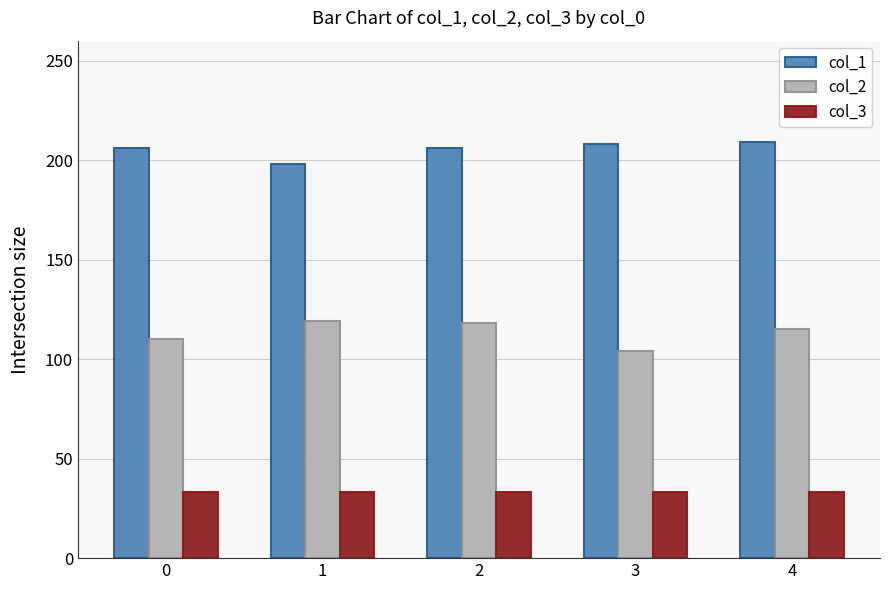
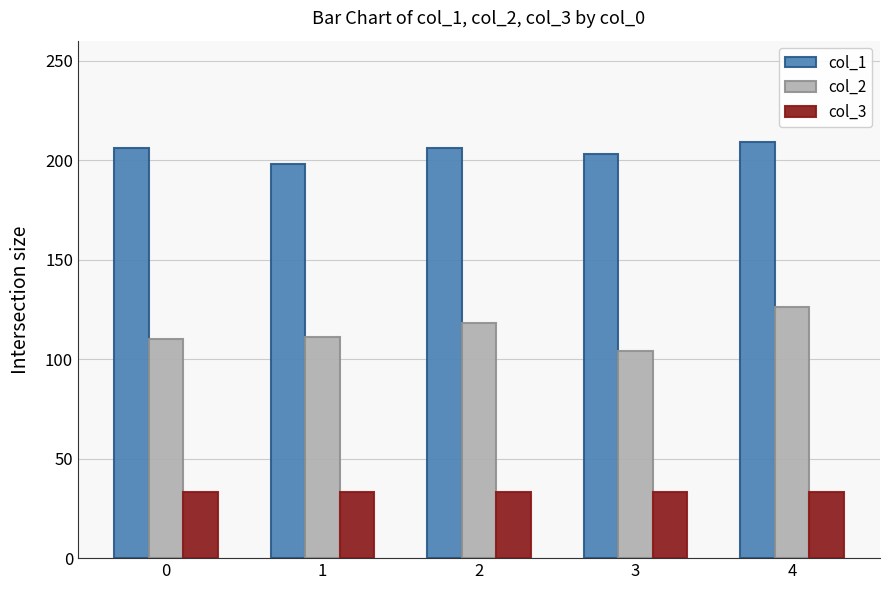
col_2, 1: 119 -> 111
col_1, 3: 208 -> 203
col_2, 4: 115 -> 126
